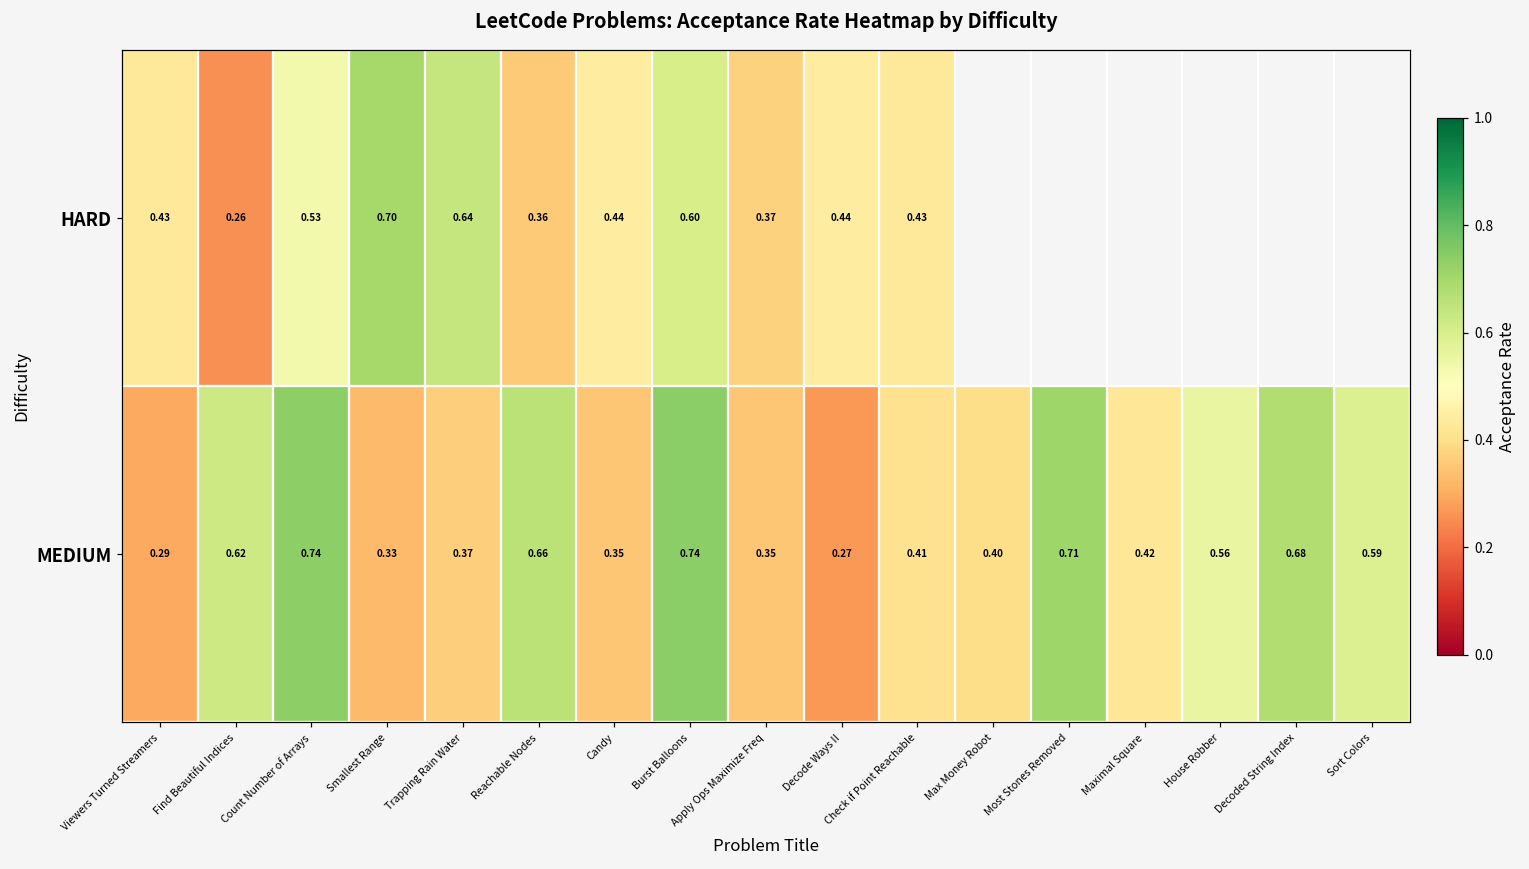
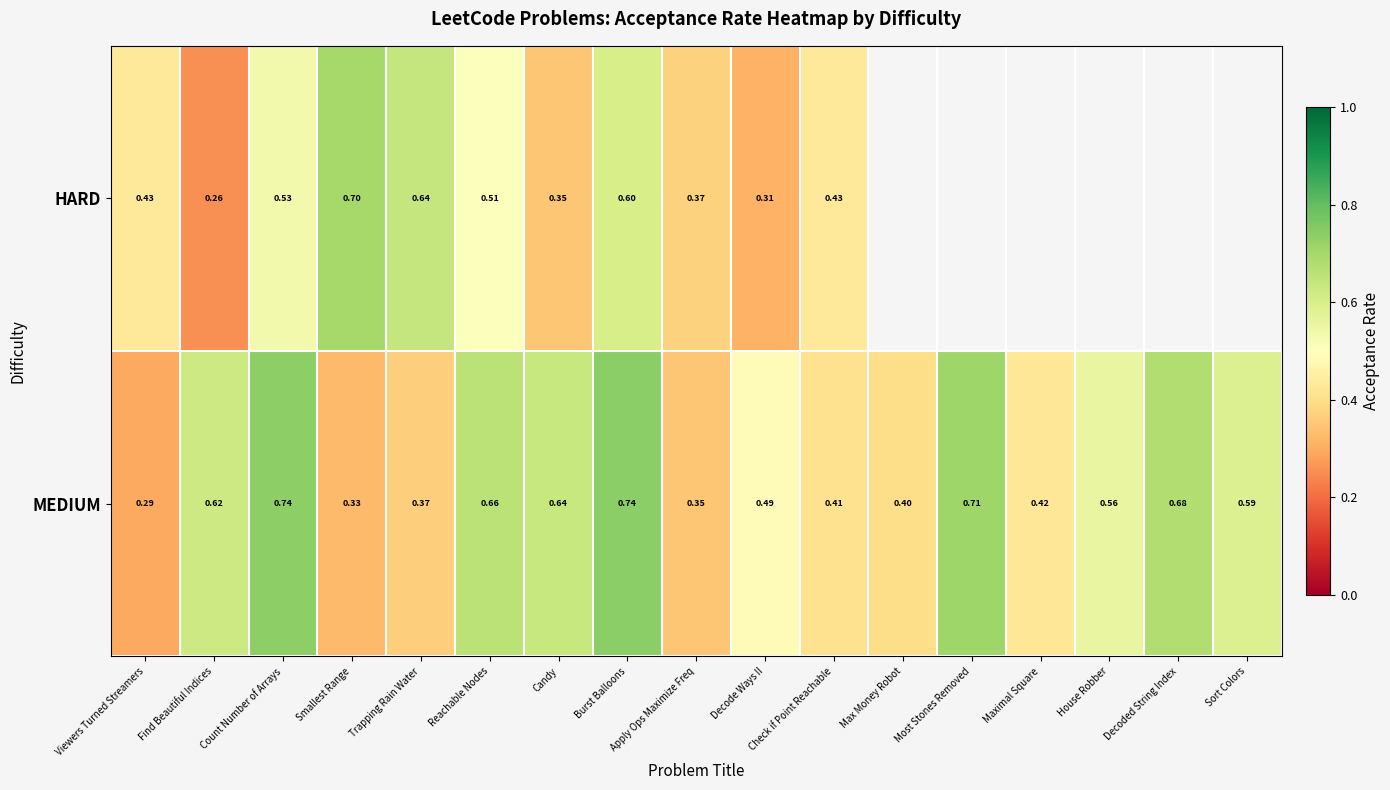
HARD, Reachable Nodes: 0.36 -> 0.51
HARD, Candy: 0.44 -> 0.35
HARD, Decode Ways II: 0.44 -> 0.31
MEDIUM, Candy: 0.35 -> 0.64
MEDIUM, Decode Ways II: 0.27 -> 0.49
